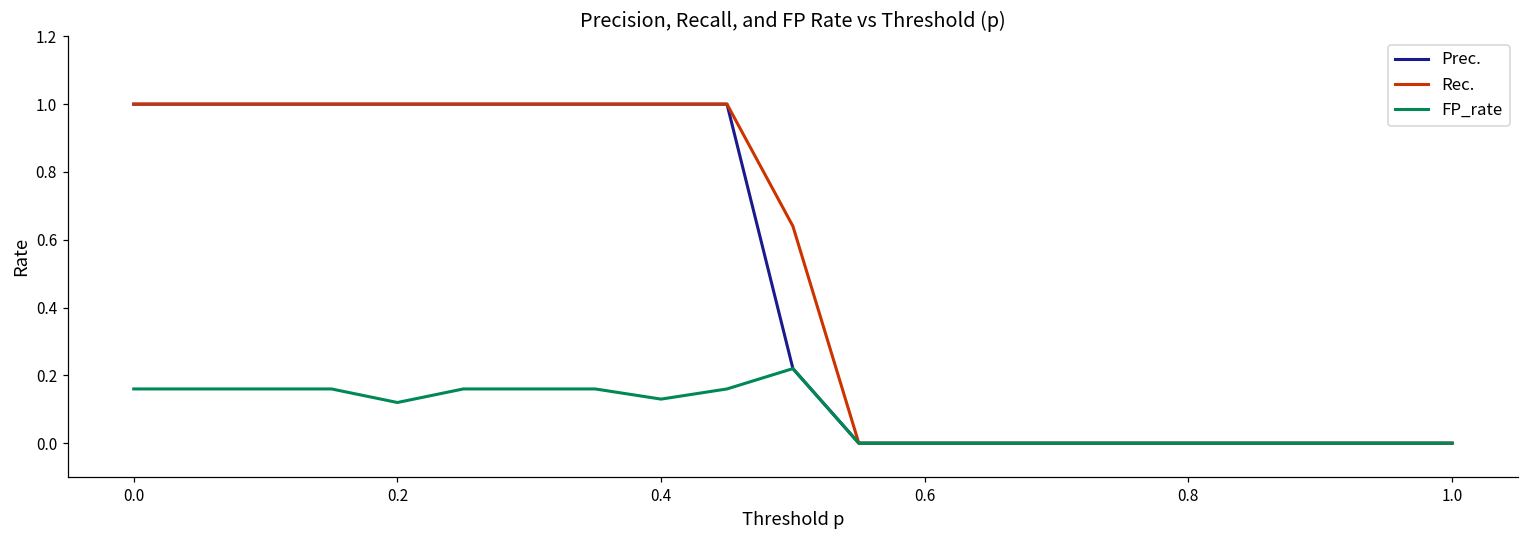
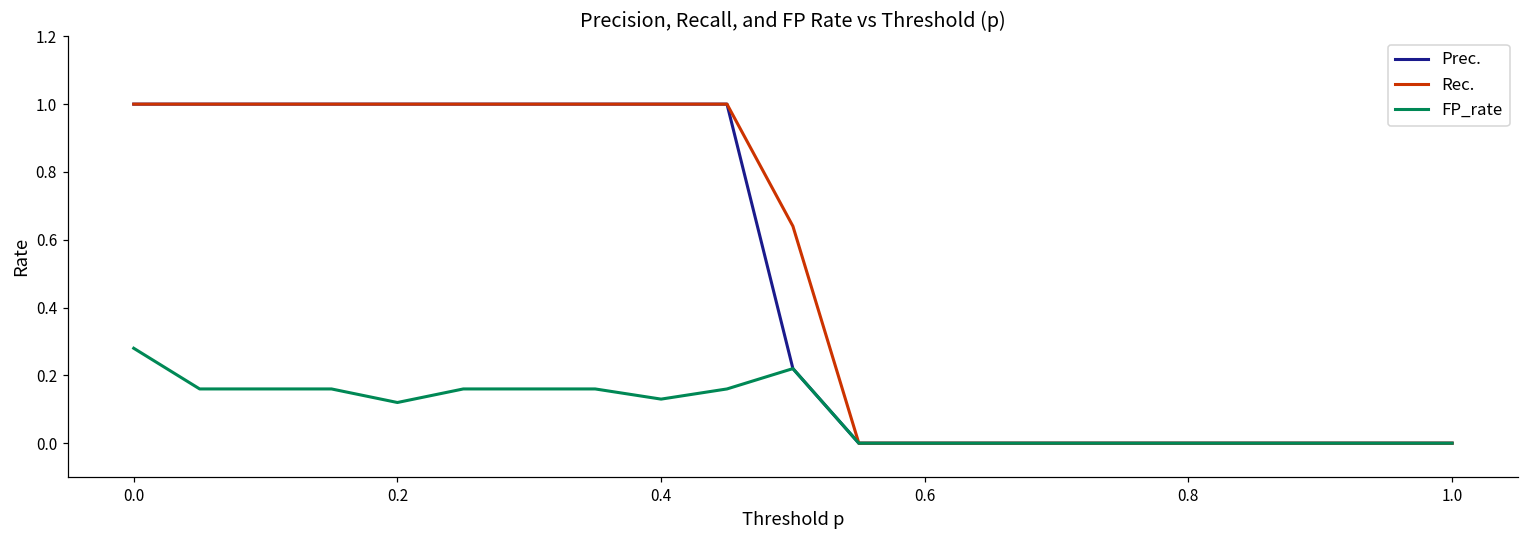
FP_rate, 0.0: 0.16 -> 0.28
